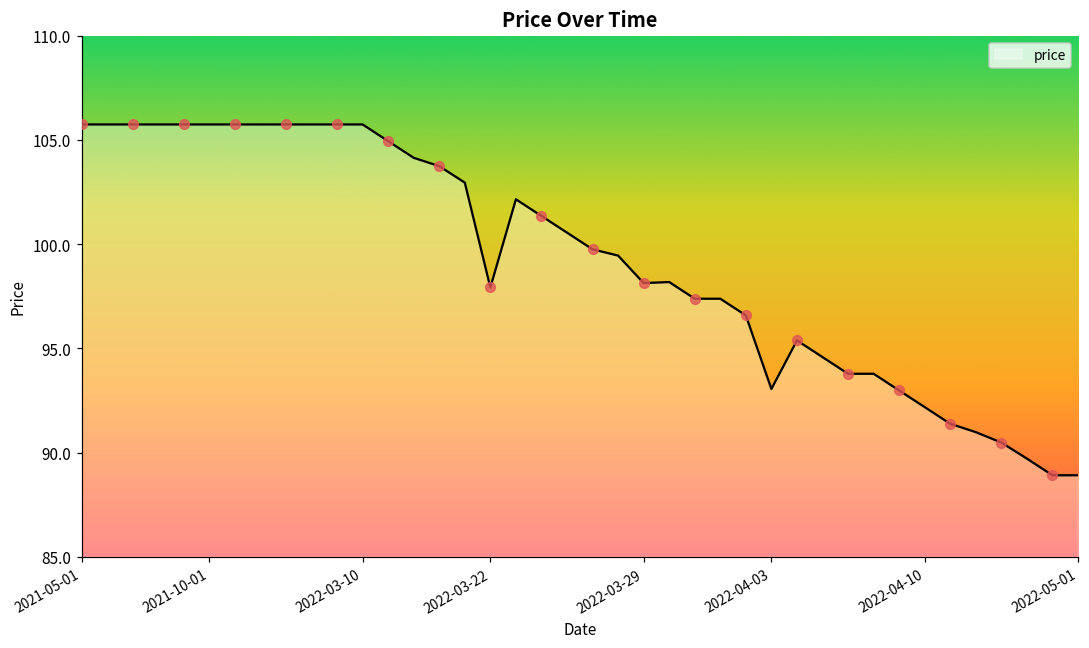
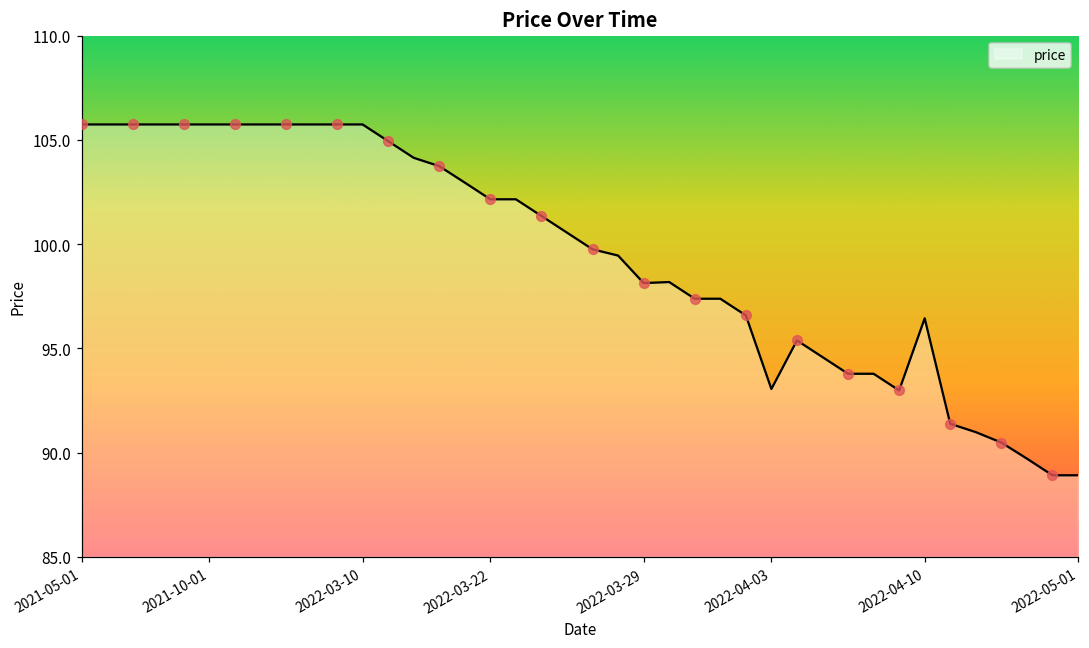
price, 2022-03-22: 97.9 -> 102.2
price, 2022-04-10: 92.2 -> 96.4
